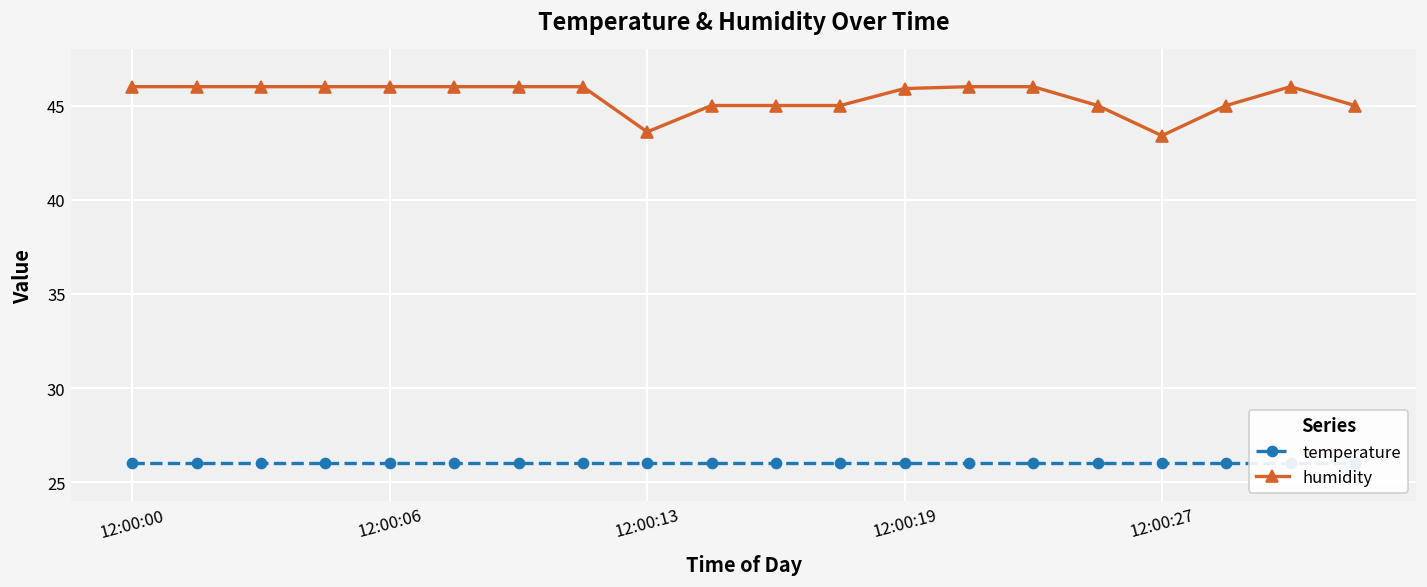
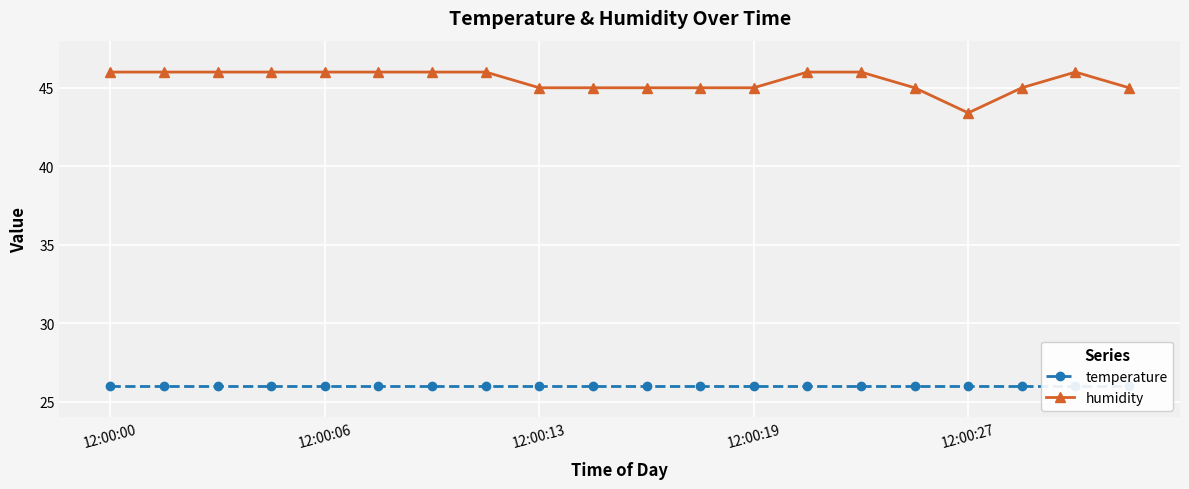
humidity, 12:00:13: 43.6 -> 45.0
humidity, 12:00:19: 45.9 -> 45.0
